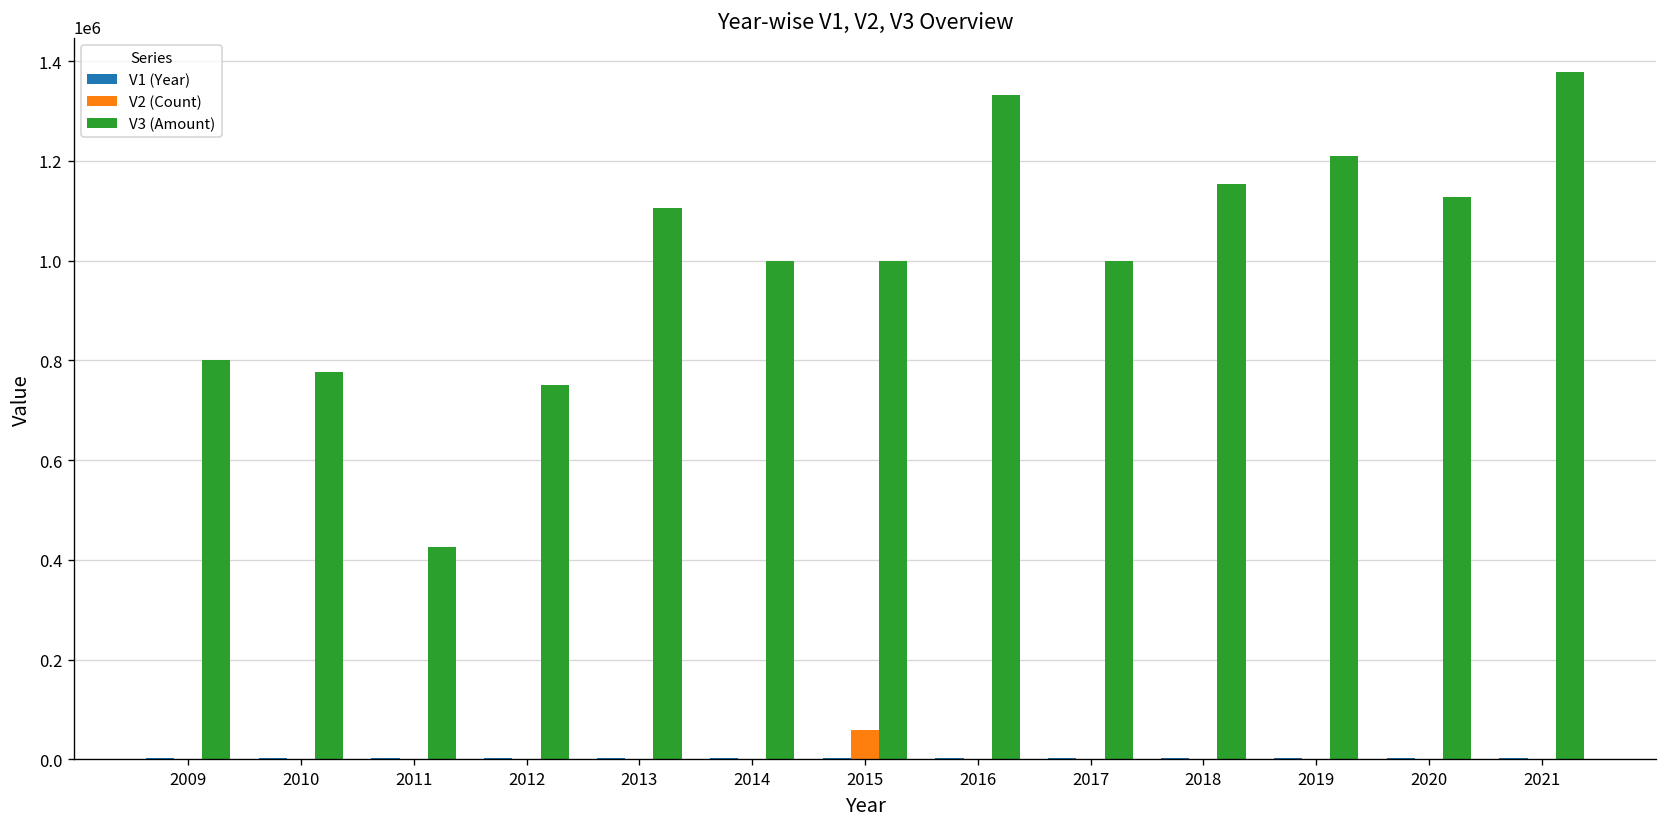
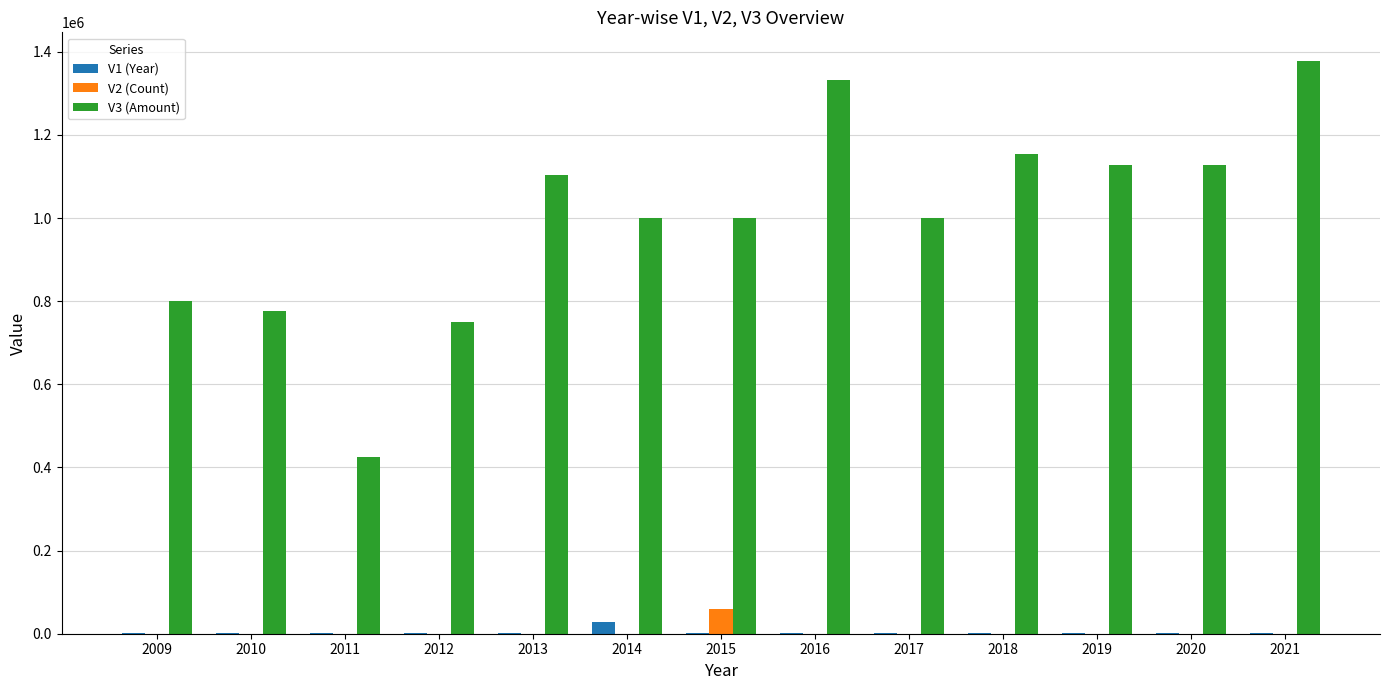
V1 (Year), 2014: 0 -> 30000
V3 (Amount), 2019: 1210000 -> 1130000
